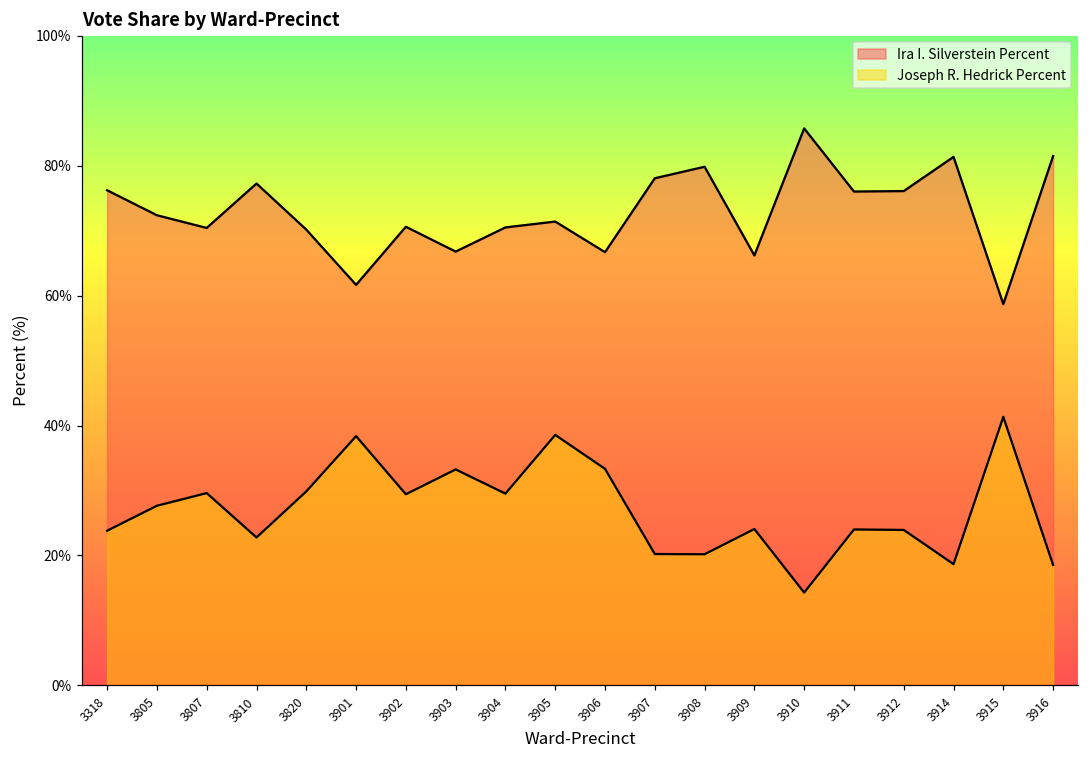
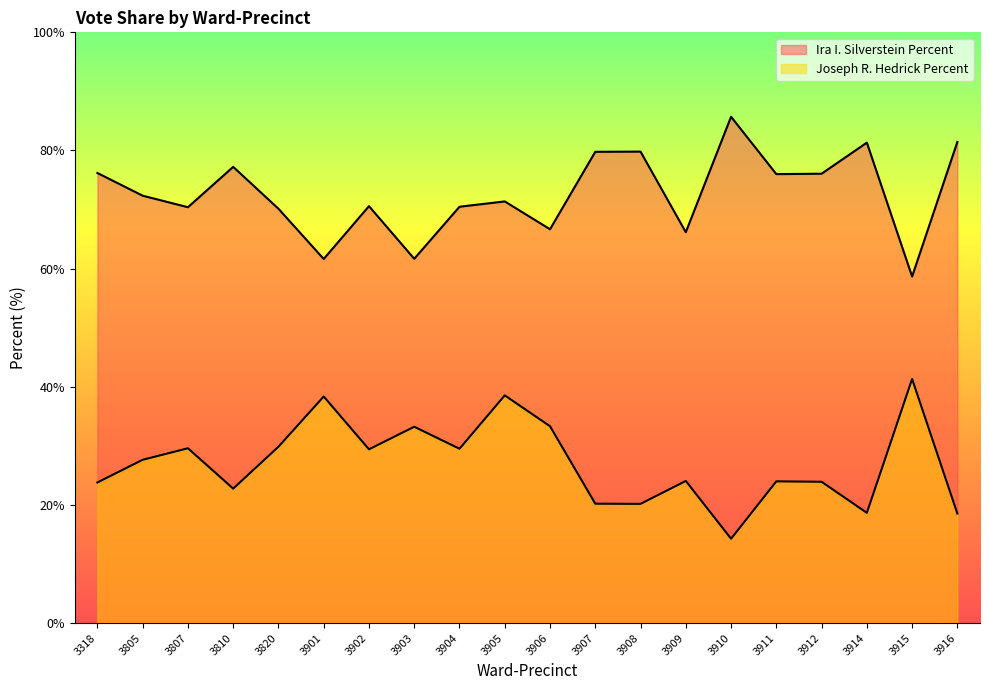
Ira I. Silverstein Percent, 3903: 67% -> 62%
Ira I. Silverstein Percent, 3907: 78% -> 80%
